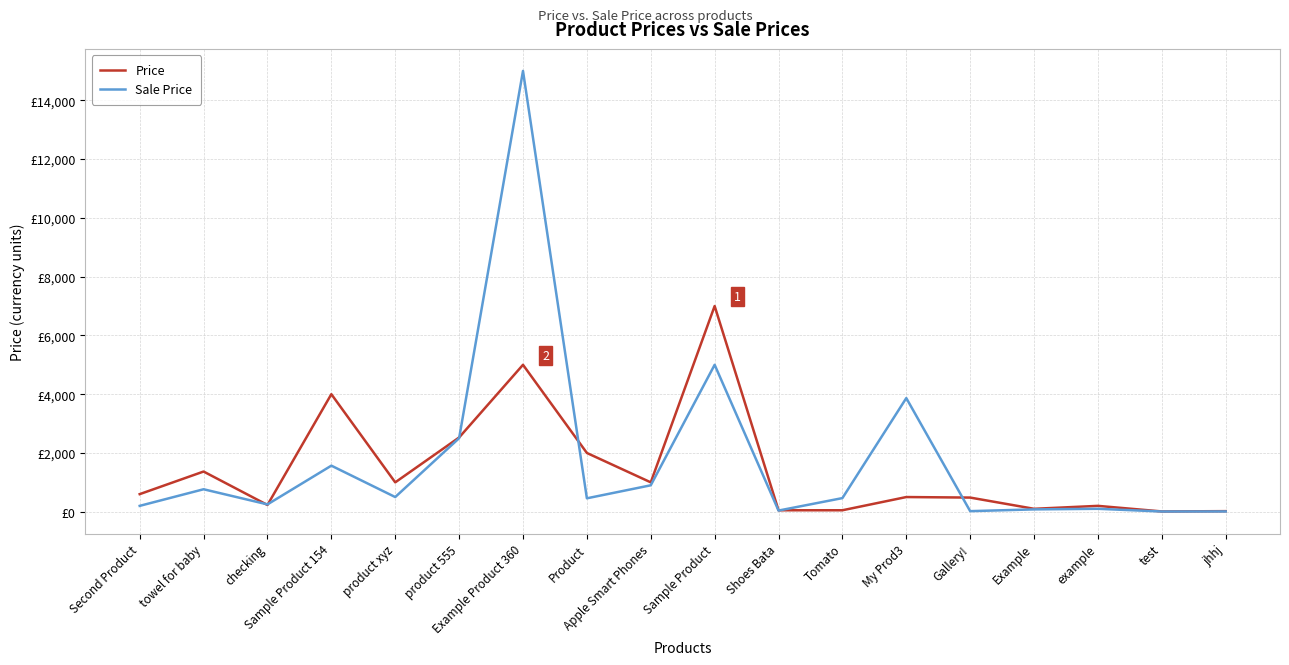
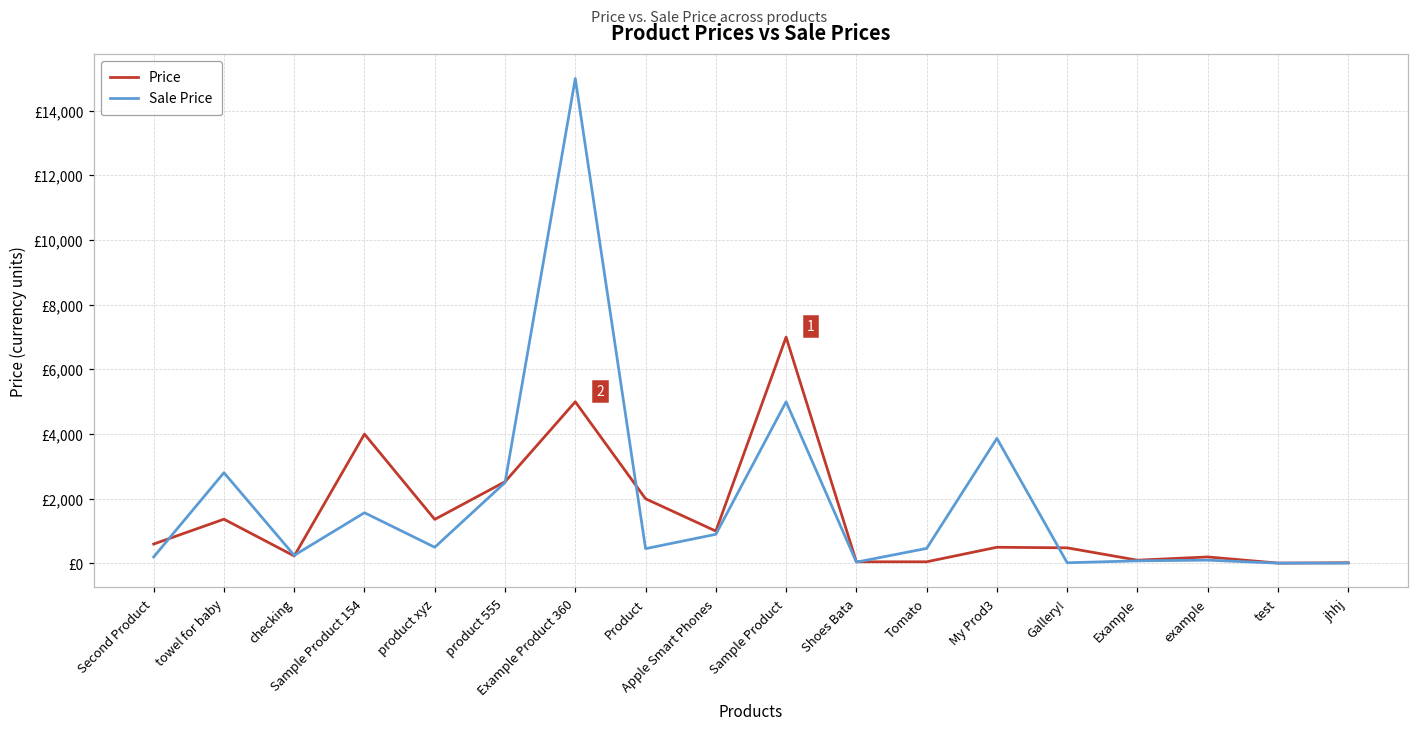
Sale Price, towel for baby: £800 -> £2,800
Price, product xyz: £1,000 -> £1,400
